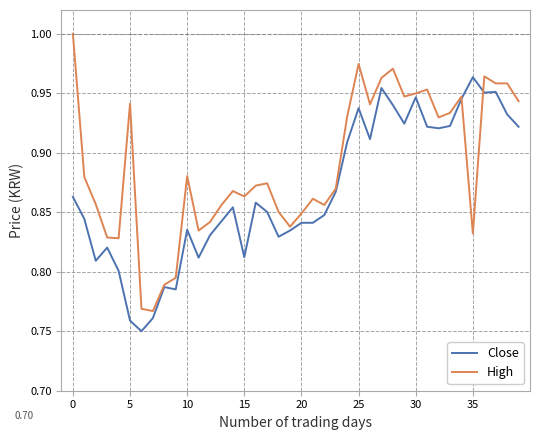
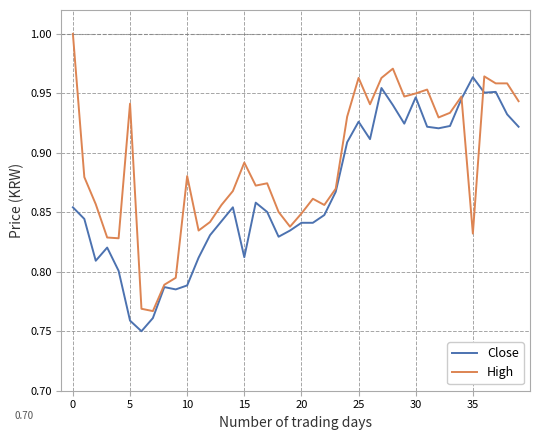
Close, 0: 0.863 -> 0.854
Close, 10: 0.835 -> 0.789
High, 15: 0.863 -> 0.892
Close, 25: 0.938 -> 0.926
High, 25: 0.975 -> 0.963
